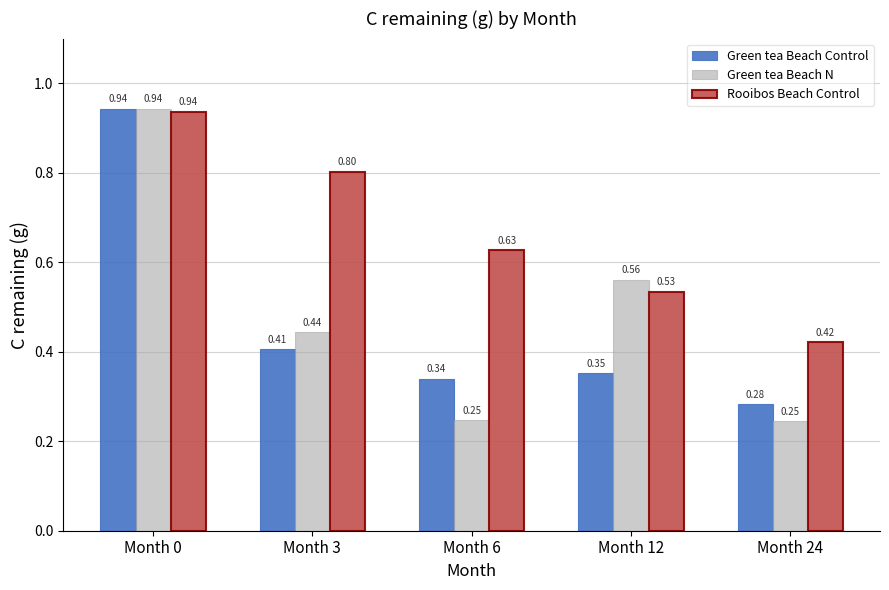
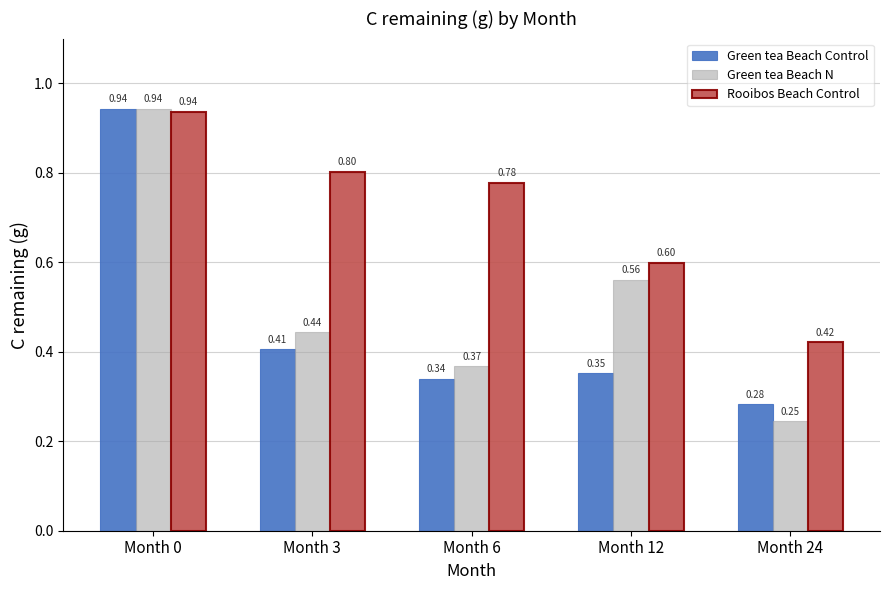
Green tea Beach N, Month 6: 0.25 -> 0.37
Rooibos Beach Control, Month 6: 0.63 -> 0.78
Rooibos Beach Control, Month 12: 0.53 -> 0.60
